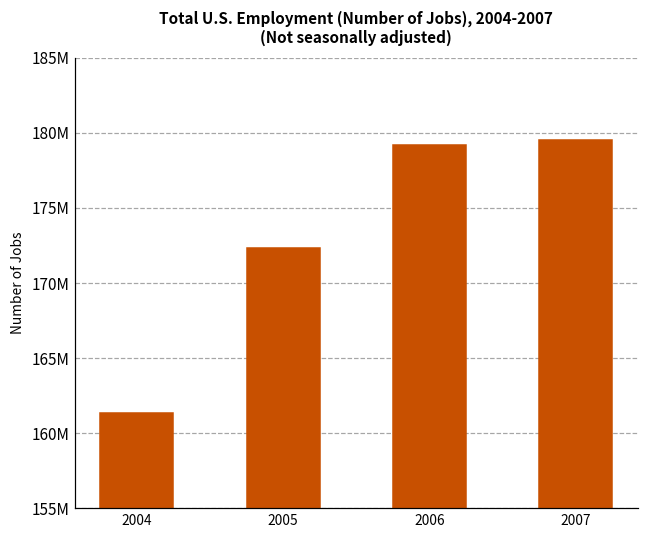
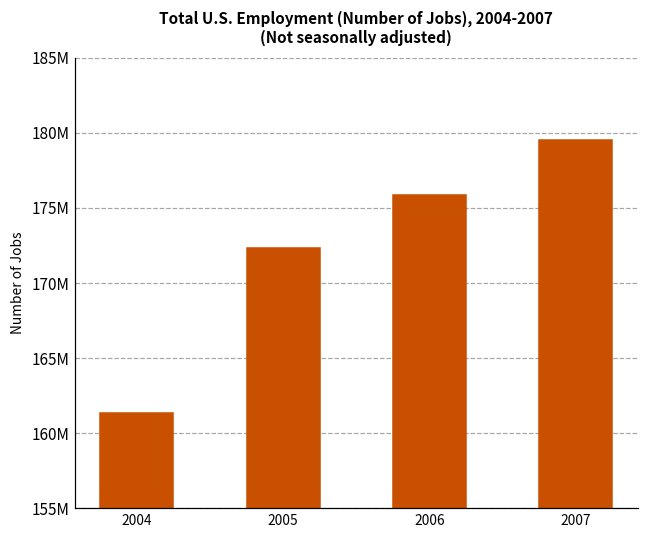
2006: 179200000 -> 175900000
